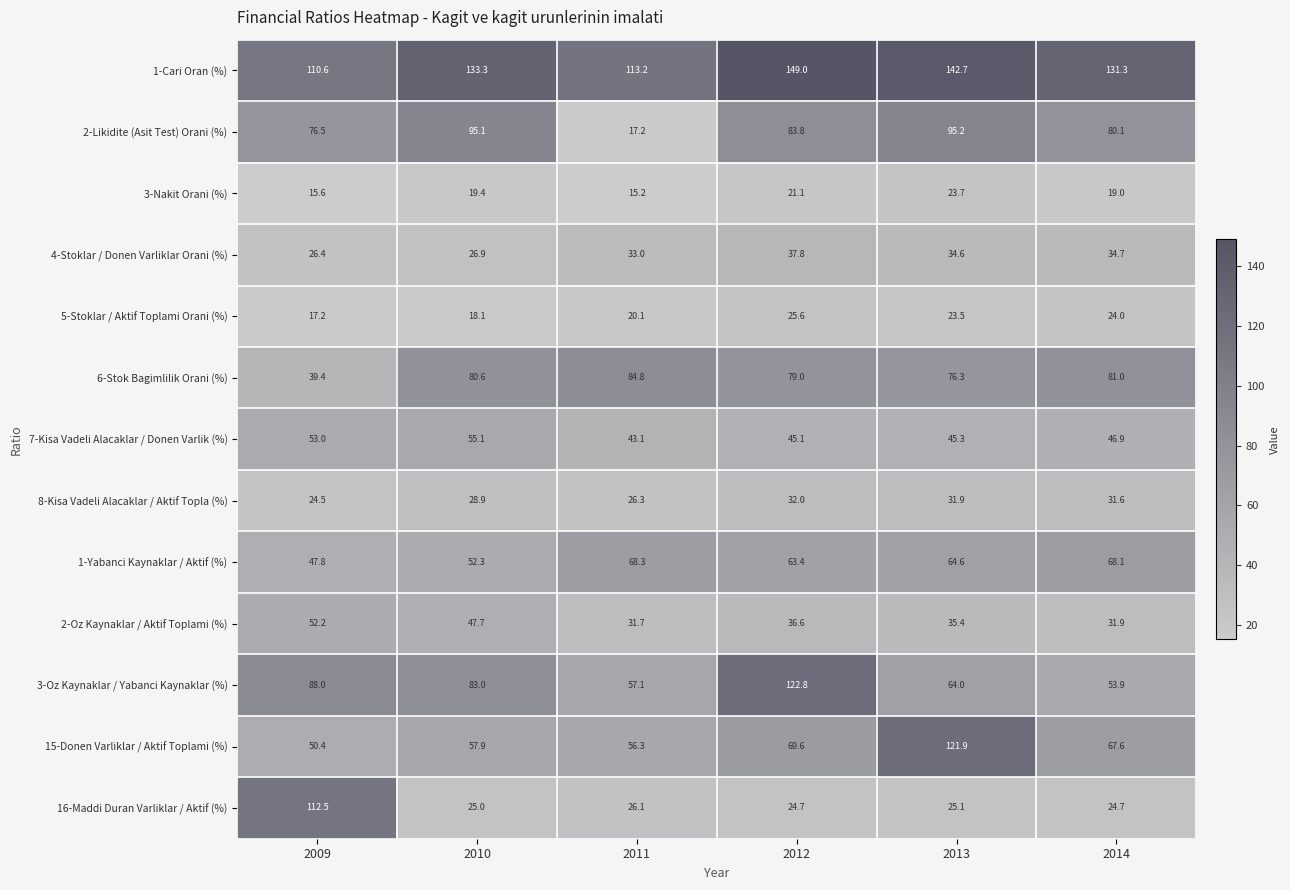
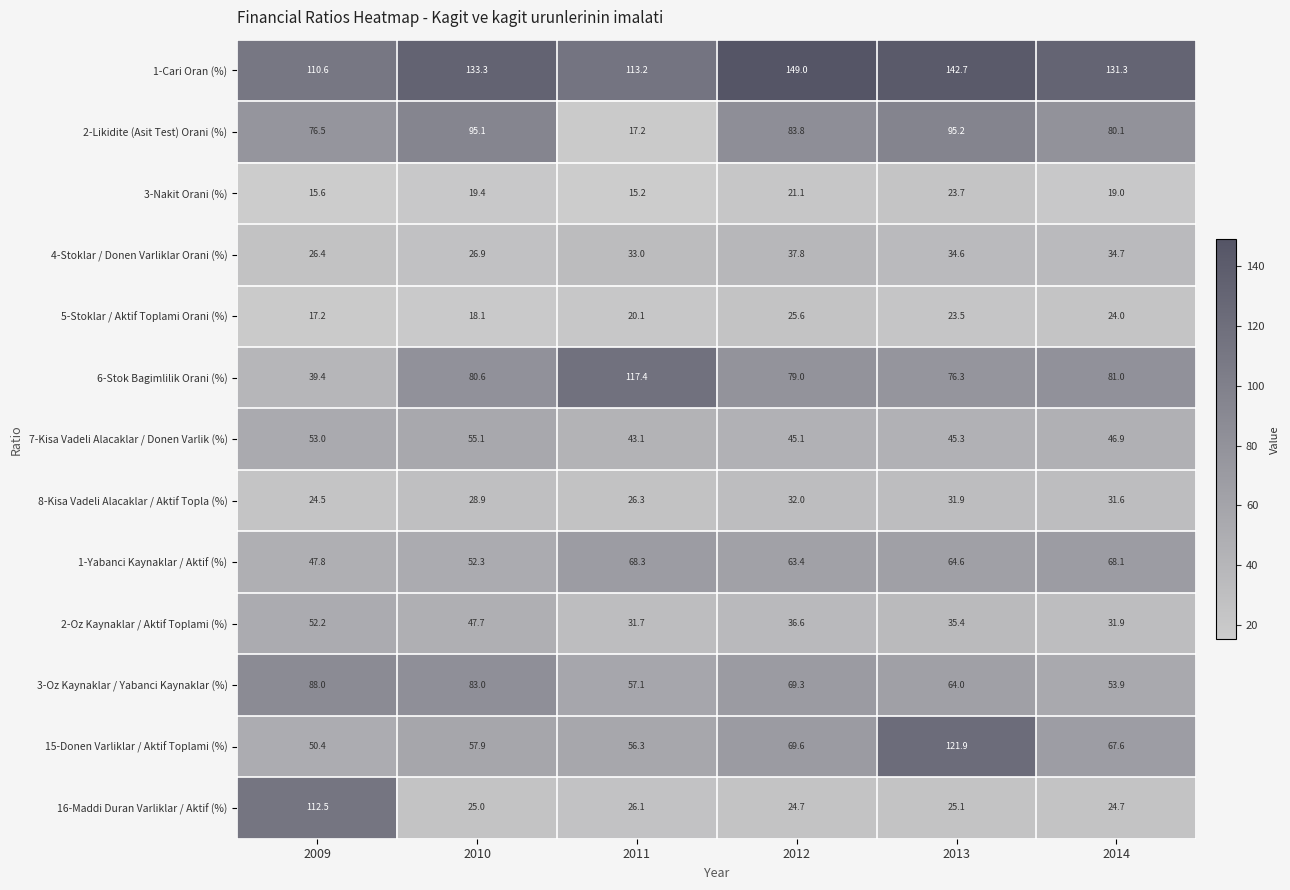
6-Stok Bagimlilik Orani (%), 2011: 84.8 -> 117.4
3-Oz Kaynaklar / Yabanci Kaynaklar (%), 2012: 122.8 -> 69.3
